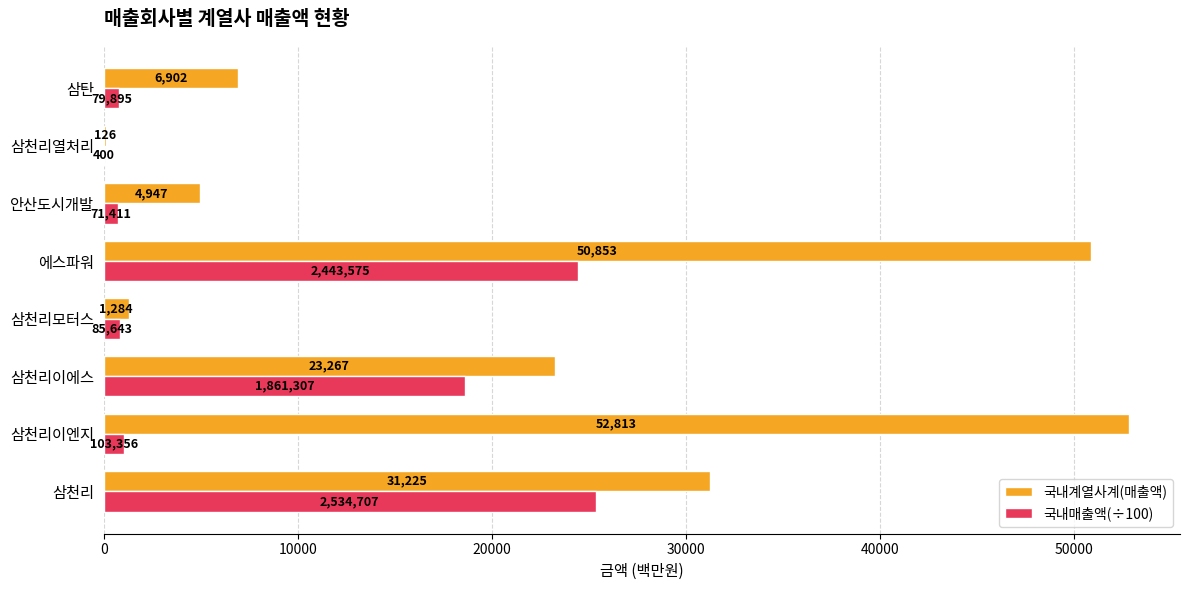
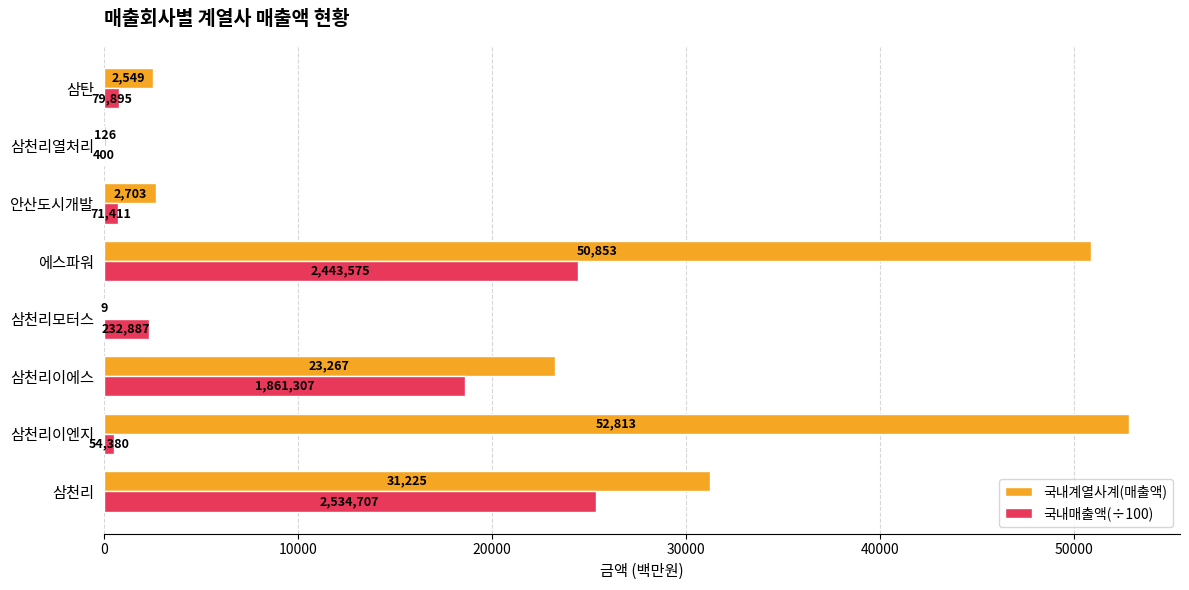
국내계열사계(매출액), 삼탄: 6,902 -> 2,549
국내계열사계(매출액), 안산도시개발: 4,947 -> 2,703
국내계열사계(매출액), 삼천리모터스: 1,284 -> 9
국내매출액(÷100), 삼천리모터스: 85,643 -> 232,887
국내매출액(÷100), 삼천리이엔지: 103,356 -> 54,380
